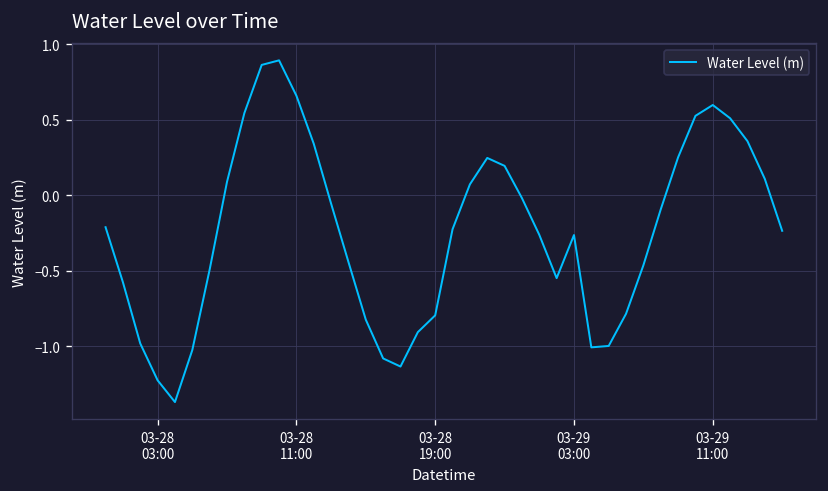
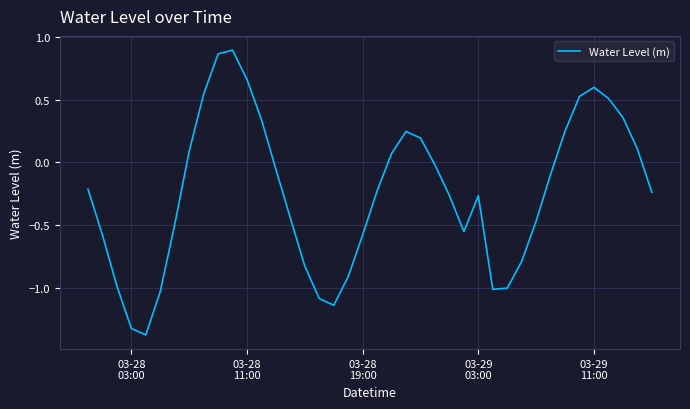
03-28 03:00: -1.23 -> -1.32
03-28 19:00: -0.80 -> -0.58
